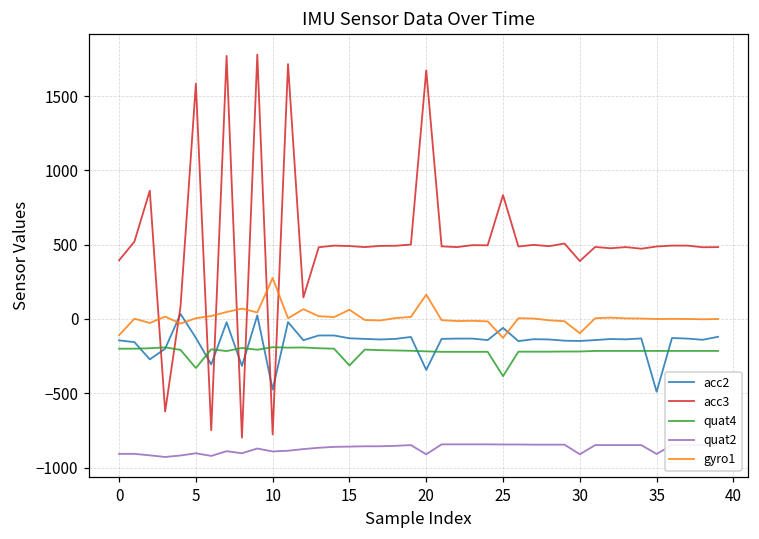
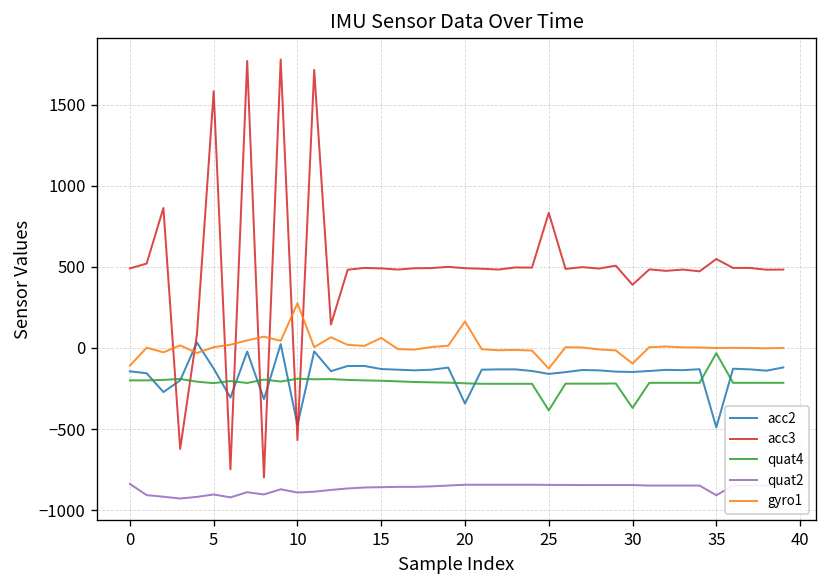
acc3, 0: 400 -> 490
quat2, 0: -910 -> -840
quat4, 5: -330 -> -220
acc3, 10: -780 -> -570
quat4, 15: -310 -> -200
acc3, 20: 1670 -> 490
quat2, 20: -910 -> -840
acc2, 25: -60 -> -160
quat4, 30: -220 -> -370
quat2, 30: -910 -> -850
acc3, 35: 490 -> 550
quat4, 35: -220 -> -30
